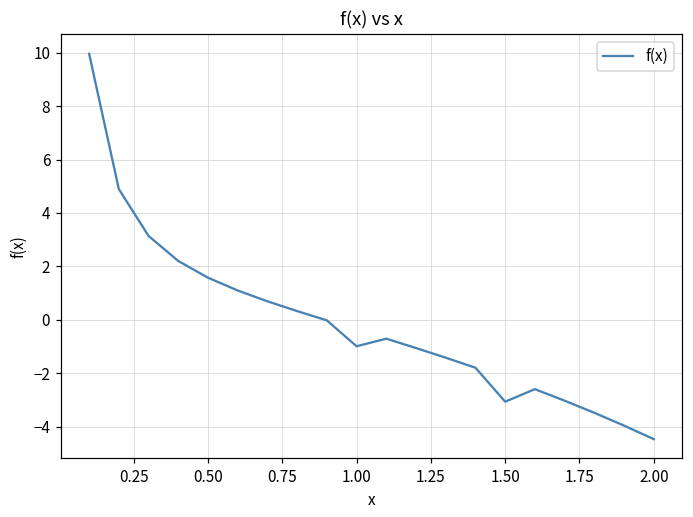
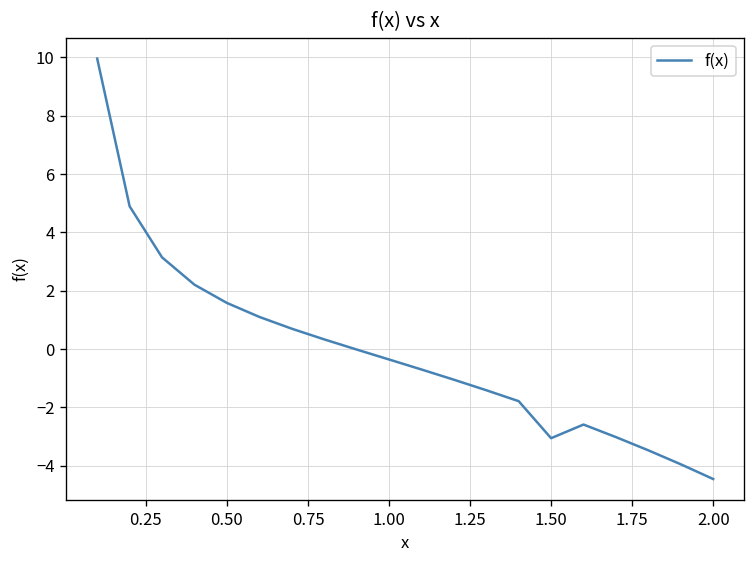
1.00: -1.0 -> -0.4
